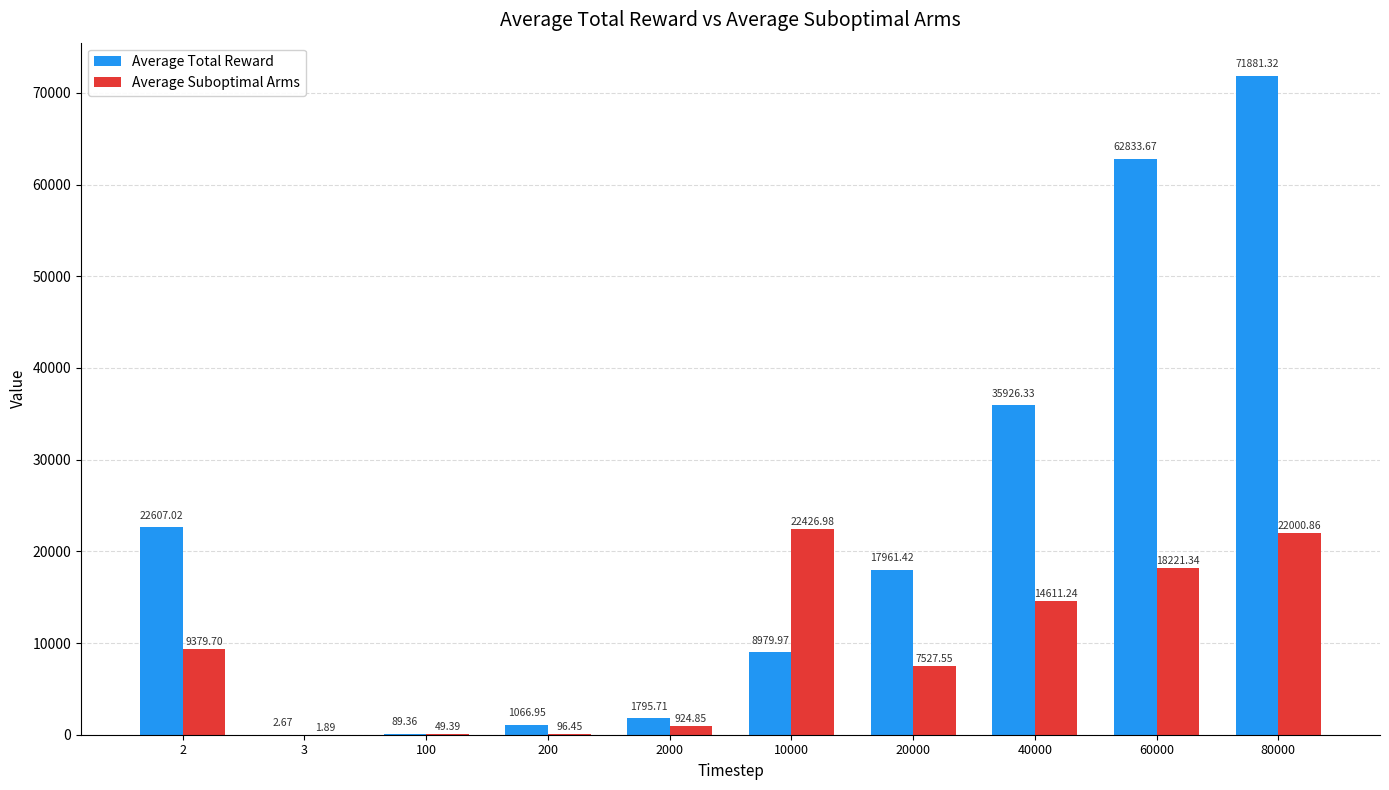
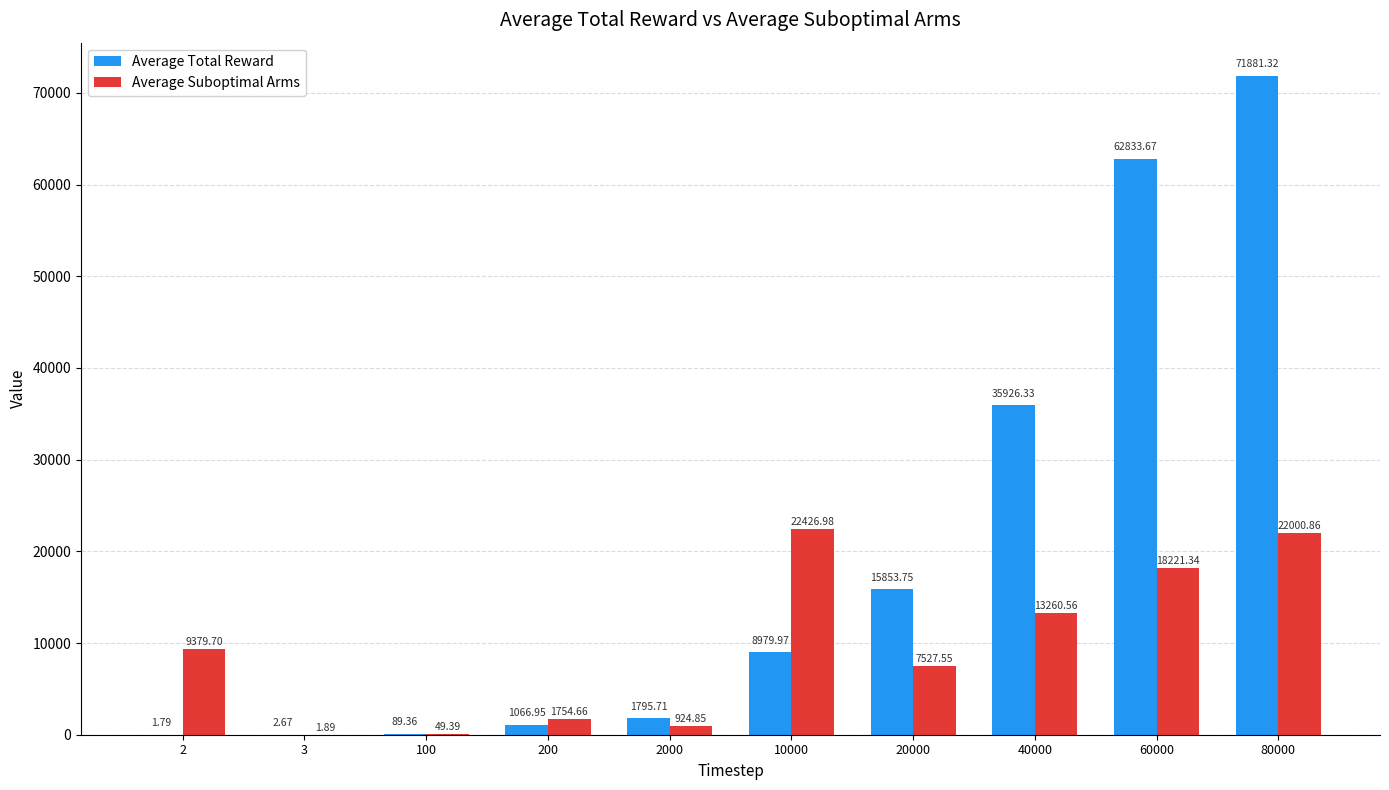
Average Total Reward, 2: 22607.02 -> 1.79
Average Suboptimal Arms, 200: 96.45 -> 1754.66
Average Total Reward, 20000: 17961.42 -> 15853.75
Average Suboptimal Arms, 40000: 14611.24 -> 13260.56
